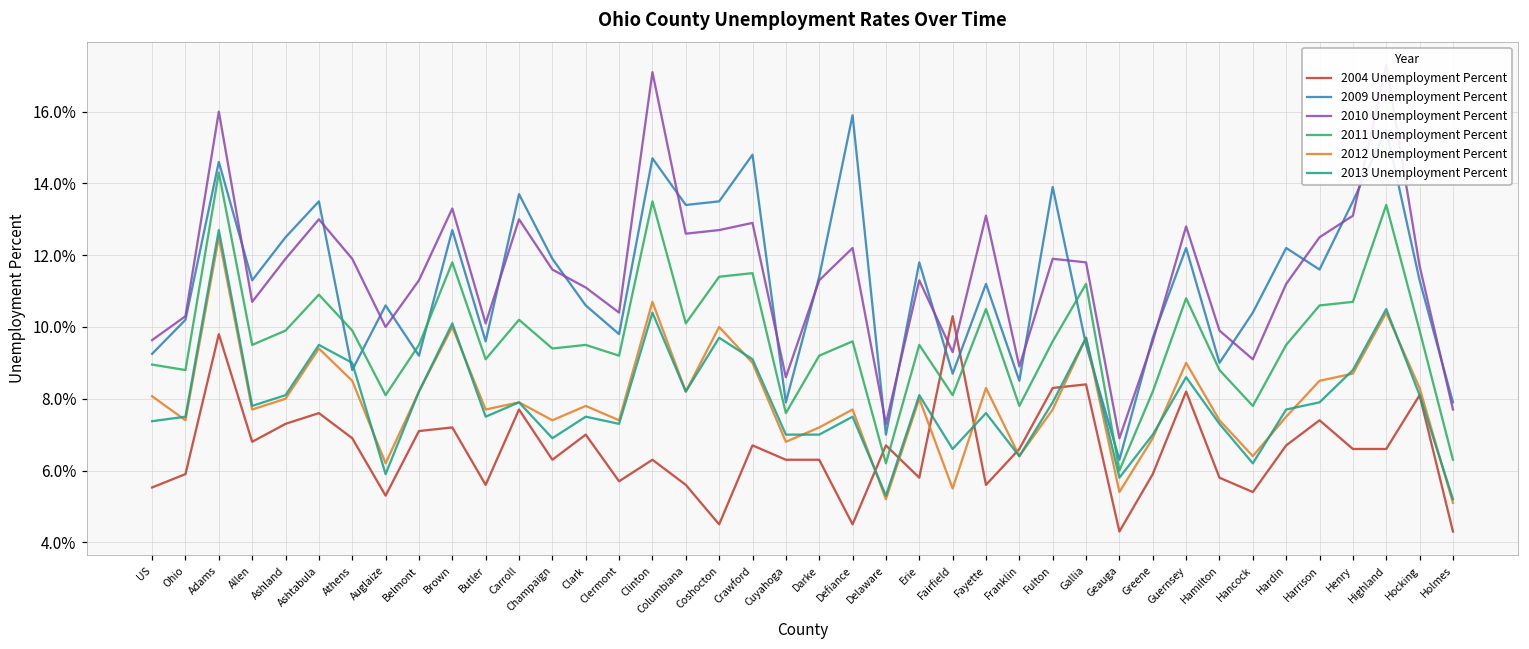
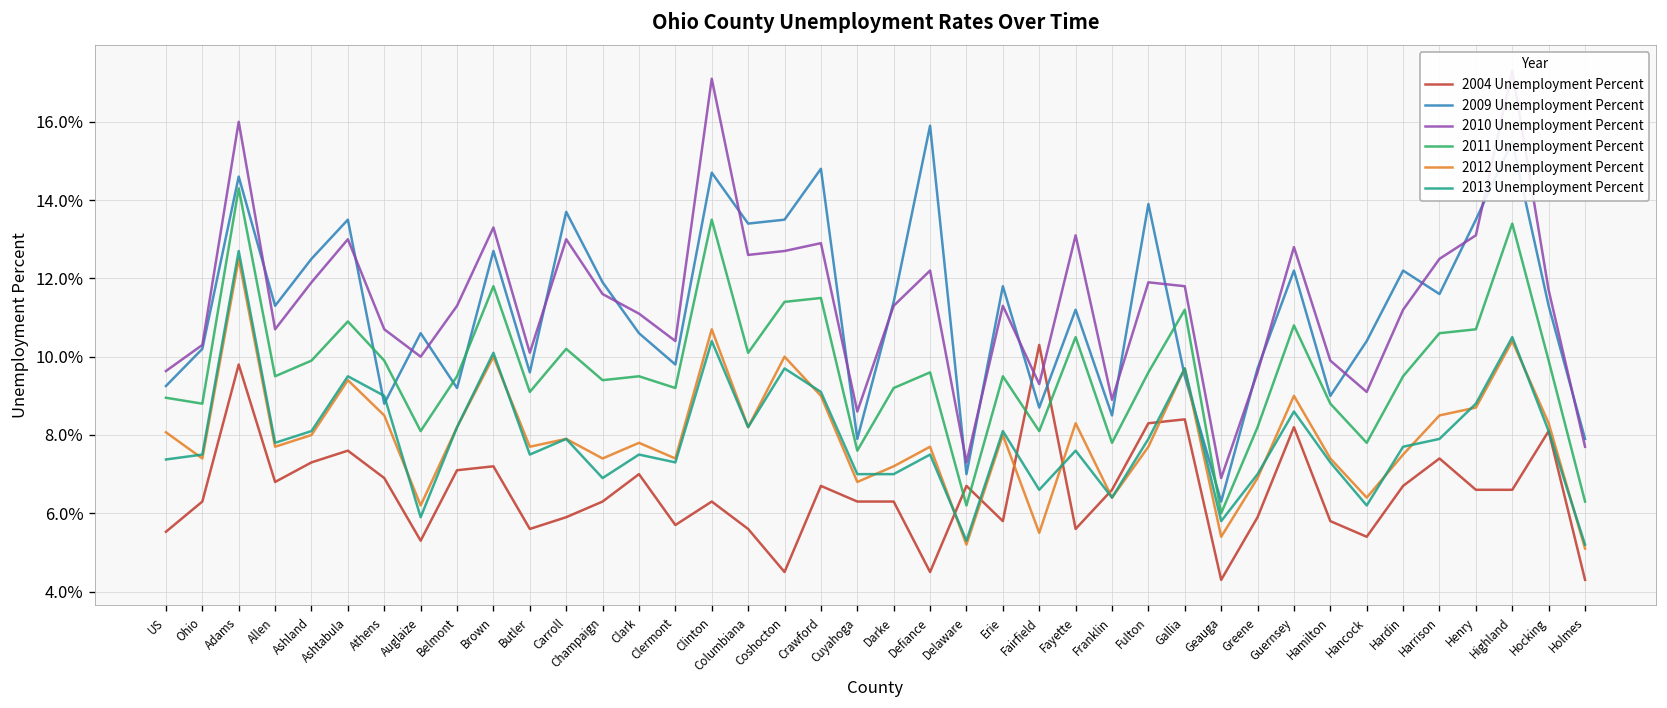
2004 Unemployment Percent, Ohio: 5.9% -> 6.3%
2010 Unemployment Percent, Athens: 11.9% -> 10.7%
2004 Unemployment Percent, Carroll: 7.7% -> 5.9%
